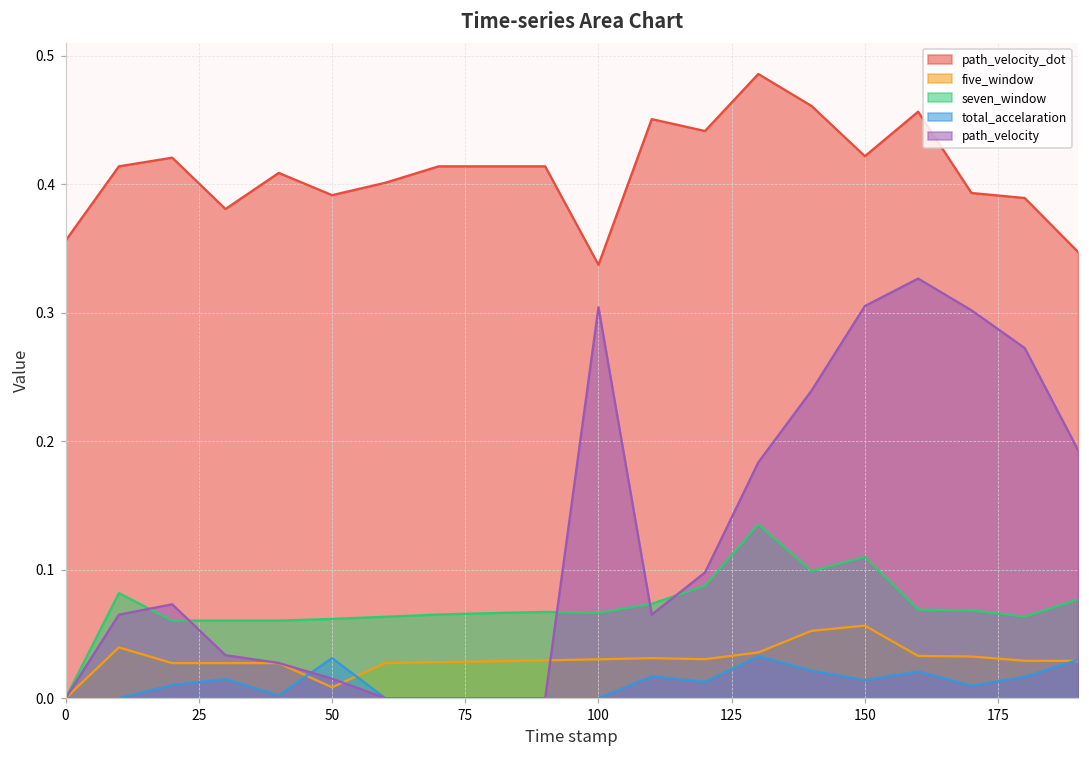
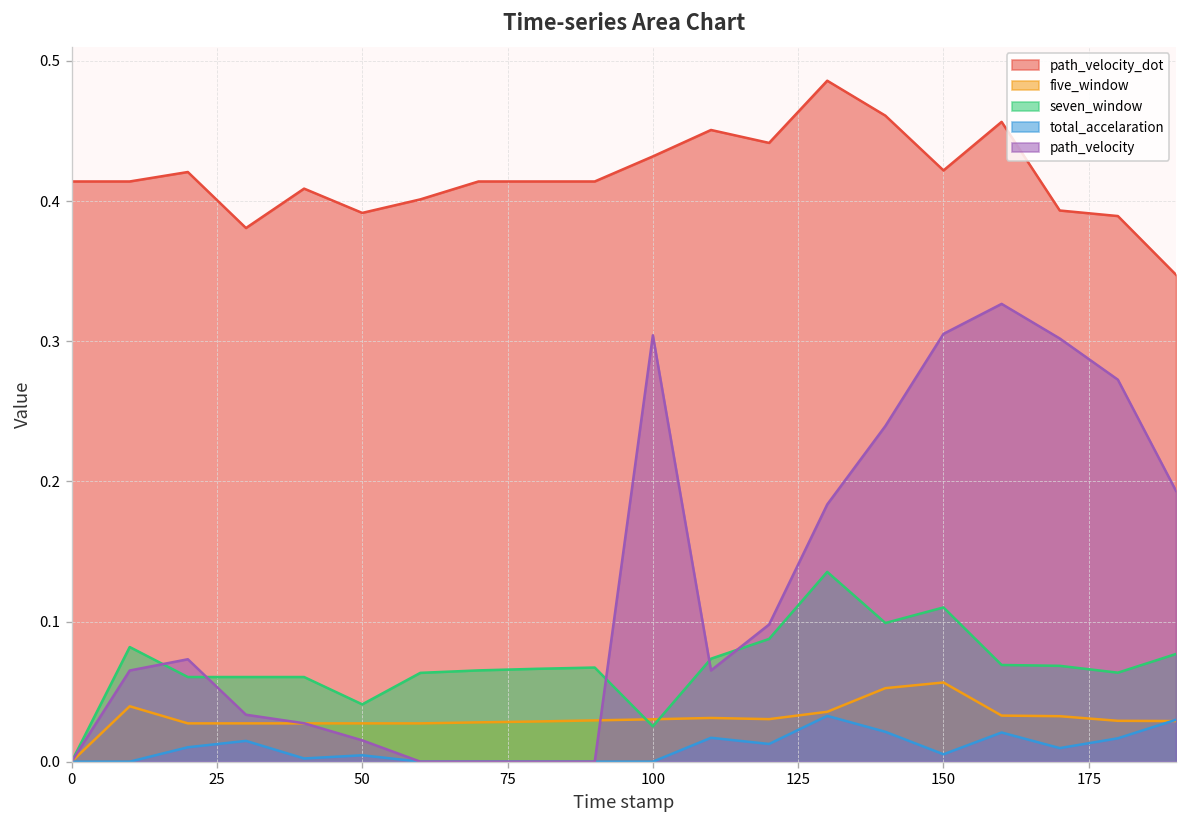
path_velocity_dot, 0: 0.356 -> 0.414
five_window, 50: 0.008 -> 0.027
seven_window, 50: 0.062 -> 0.041
total_accelaration, 50: 0.031 -> 0.005
path_velocity_dot, 100: 0.337 -> 0.432
seven_window, 100: 0.066 -> 0.025
total_accelaration, 150: 0.014 -> 0.005
